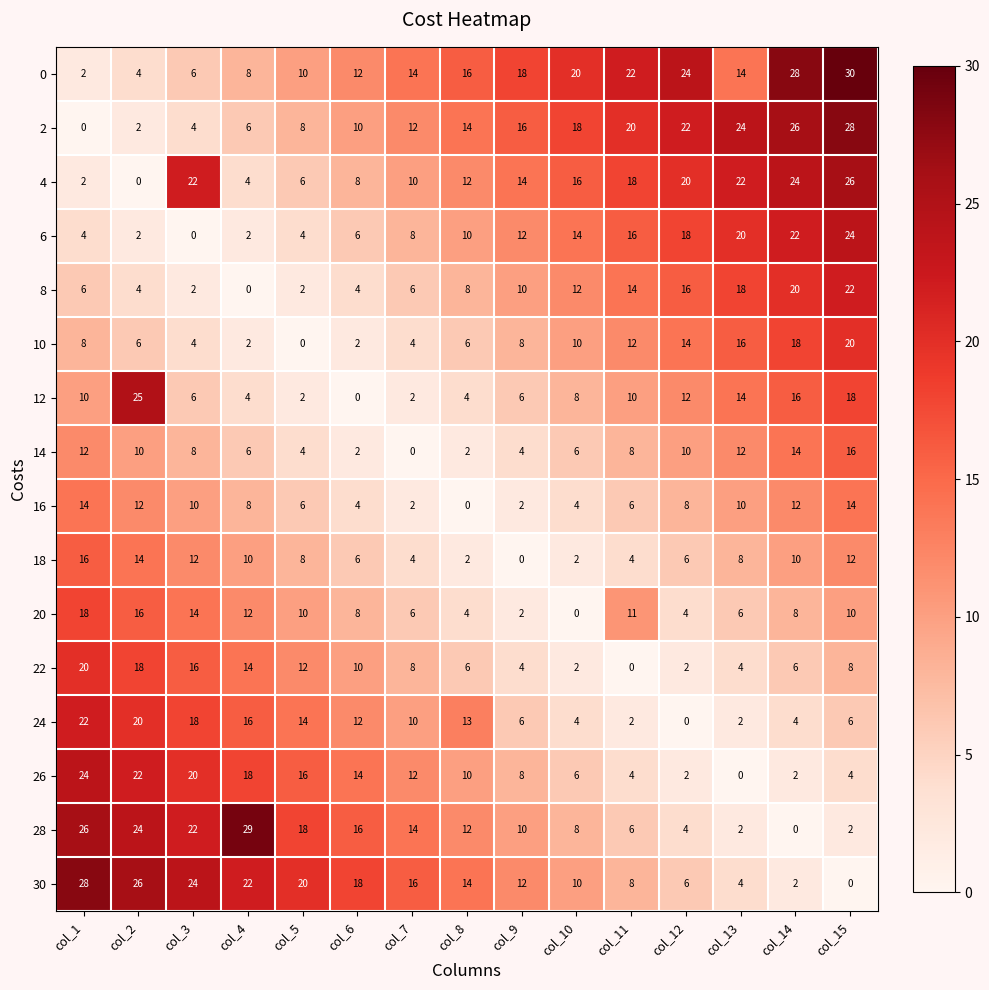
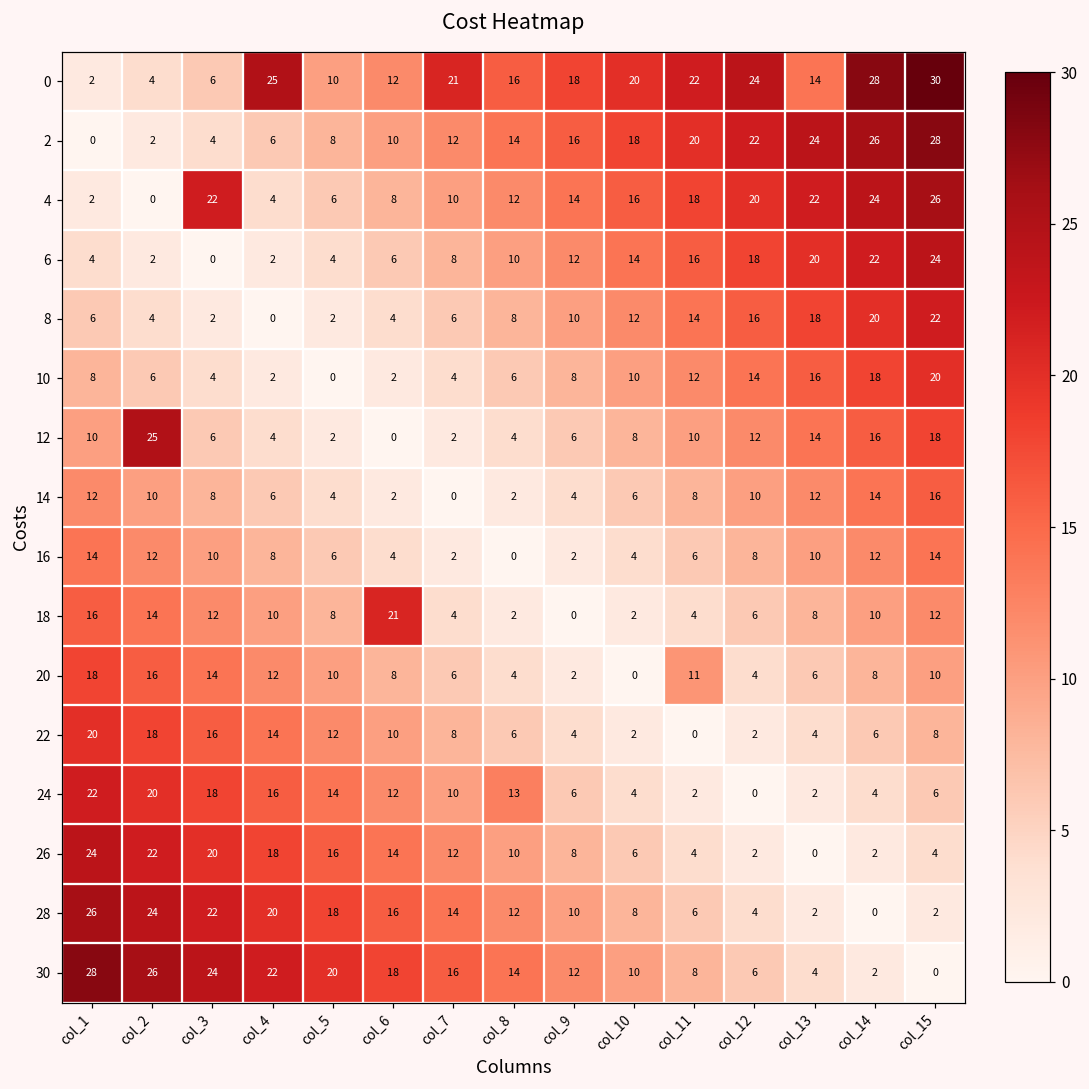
0, col_4: 8 -> 25
0, col_7: 14 -> 21
18, col_6: 6 -> 21
28, col_4: 29 -> 20
